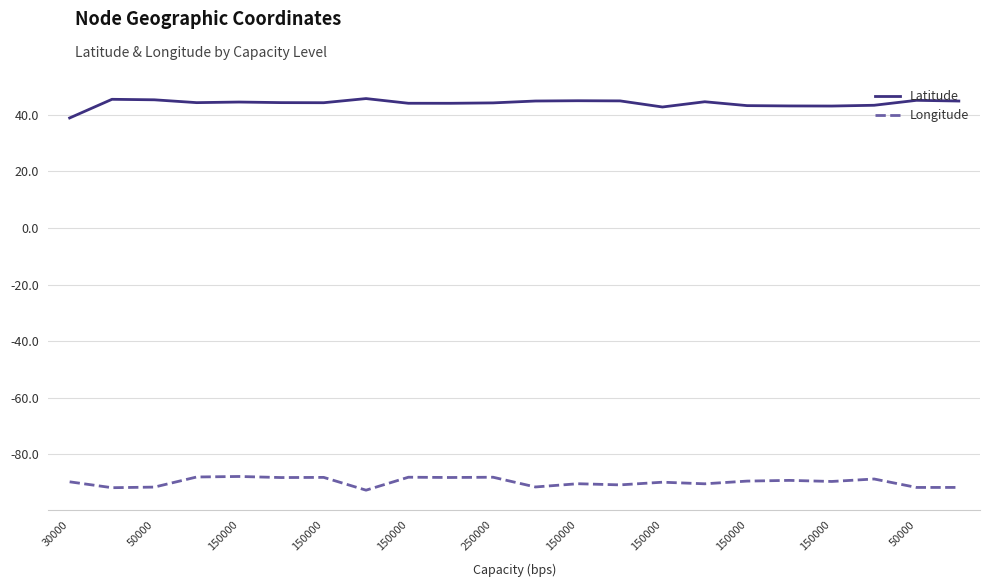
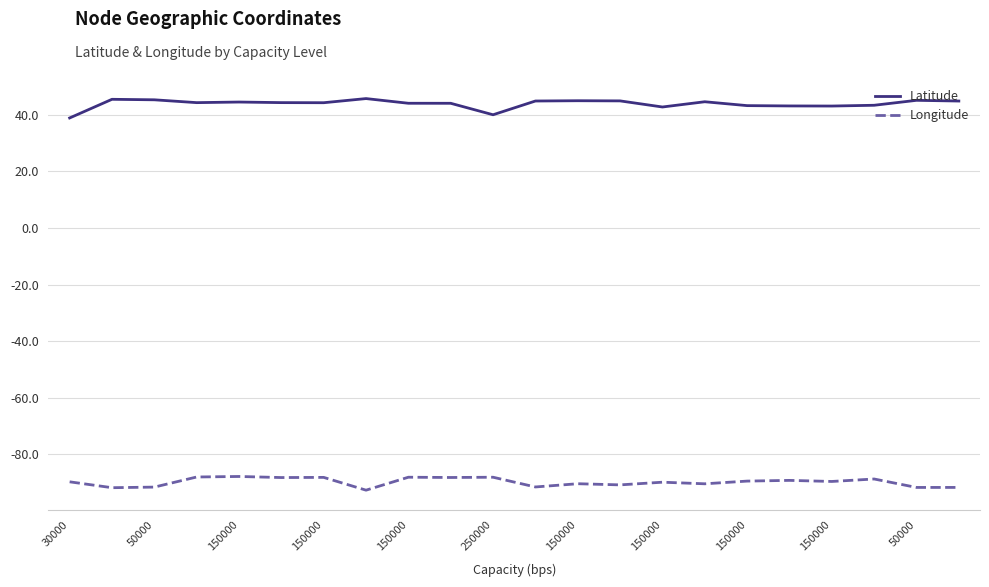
Latitude, 250000: 44 -> 40
